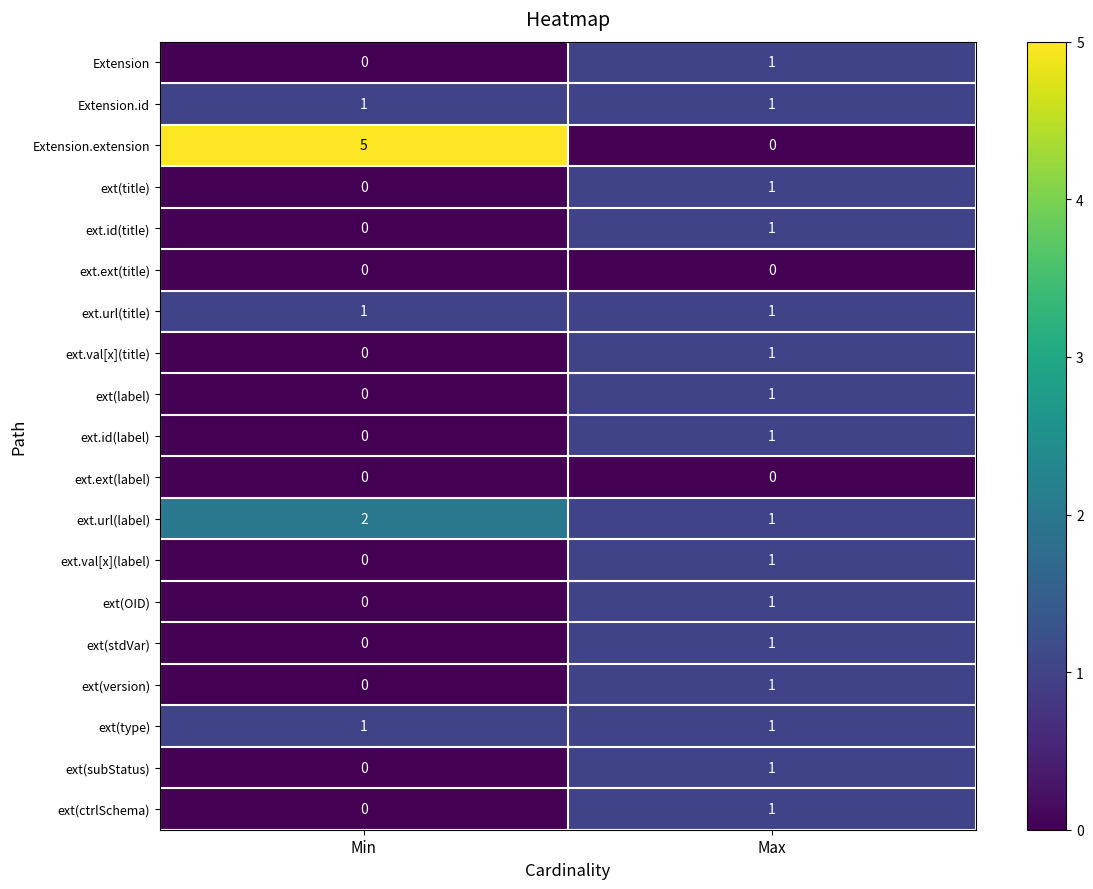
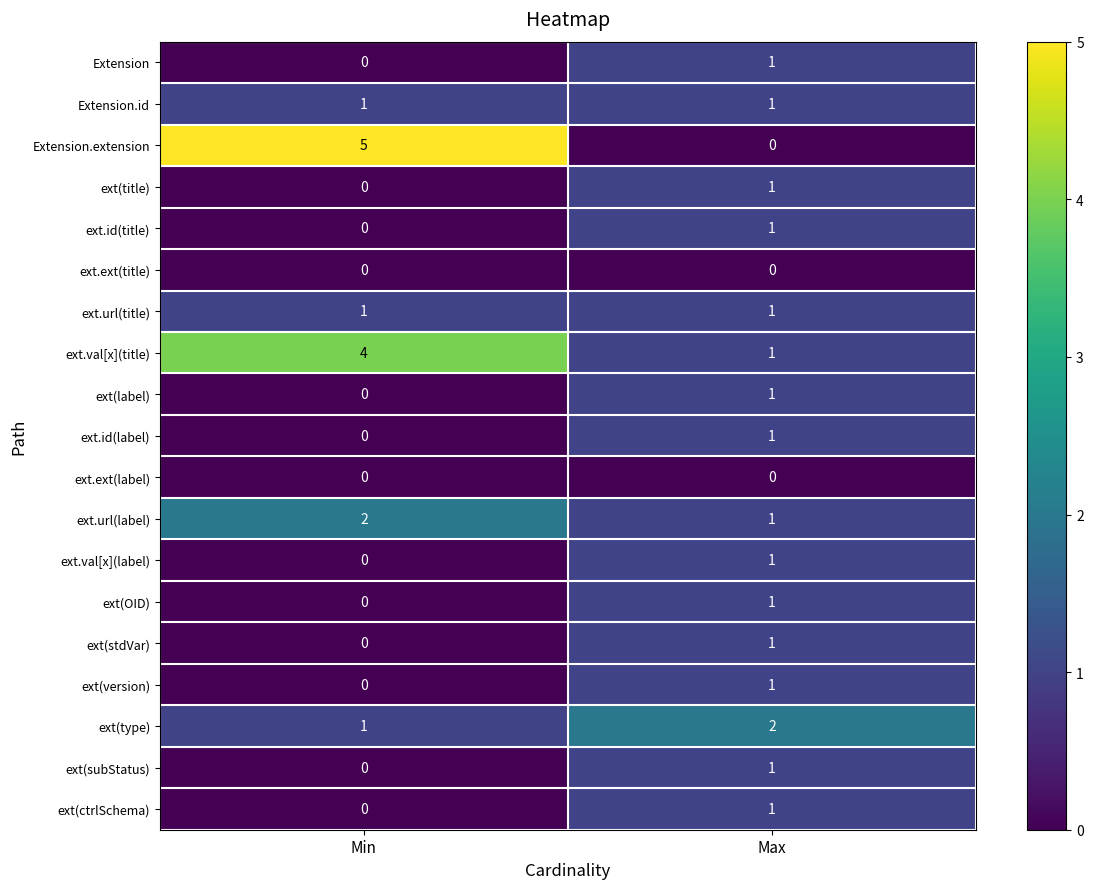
ext.val[x](title), Min: 0 -> 4
ext(type), Max: 1 -> 2
